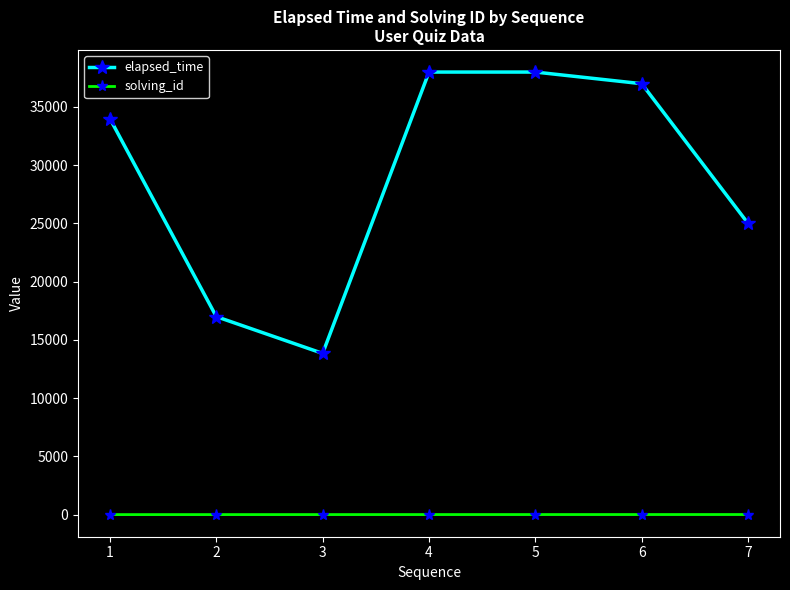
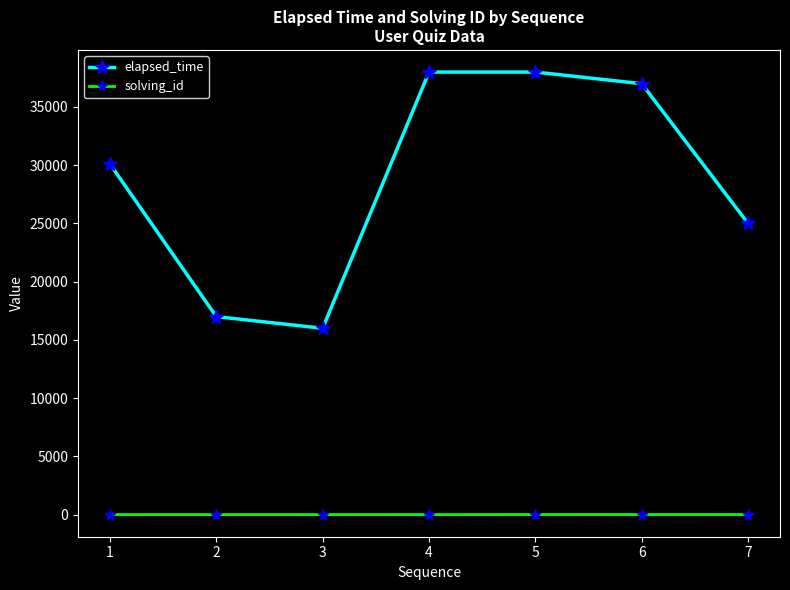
elapsed_time, 1: 34000 -> 30100
elapsed_time, 3: 13800 -> 16000
